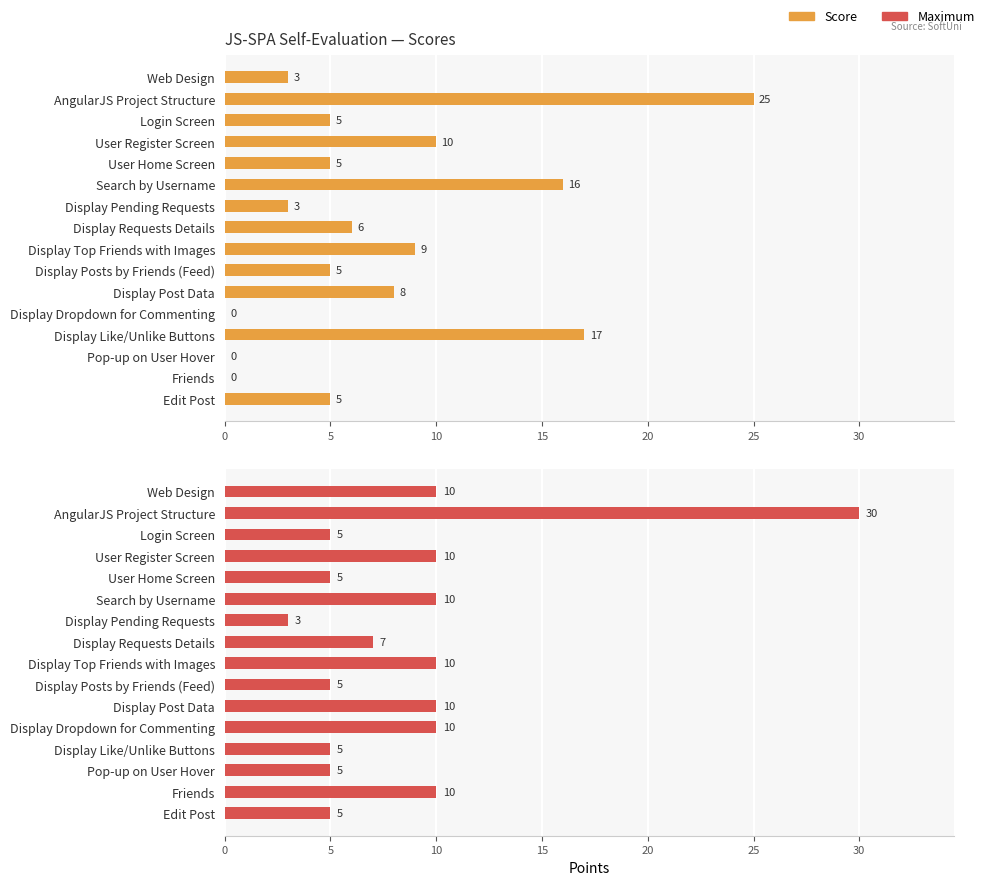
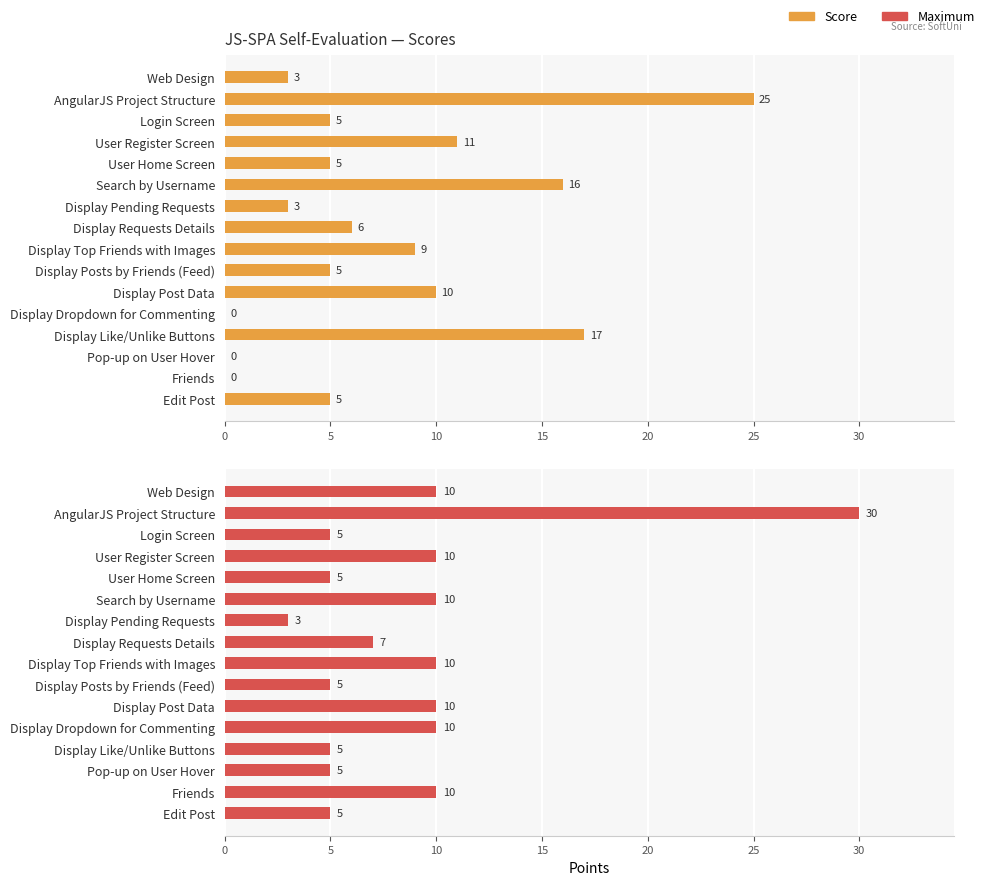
JS-SPA Self-Evaluation — Scores, User Register Screen: 10 -> 11
JS-SPA Self-Evaluation — Scores, Display Post Data: 8 -> 10
